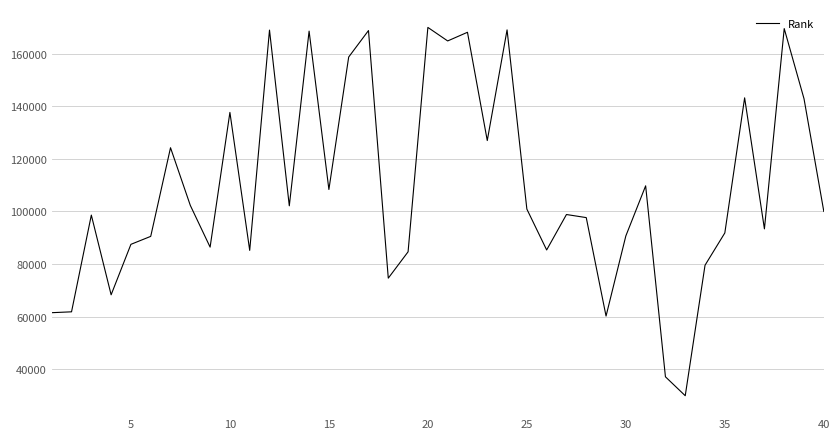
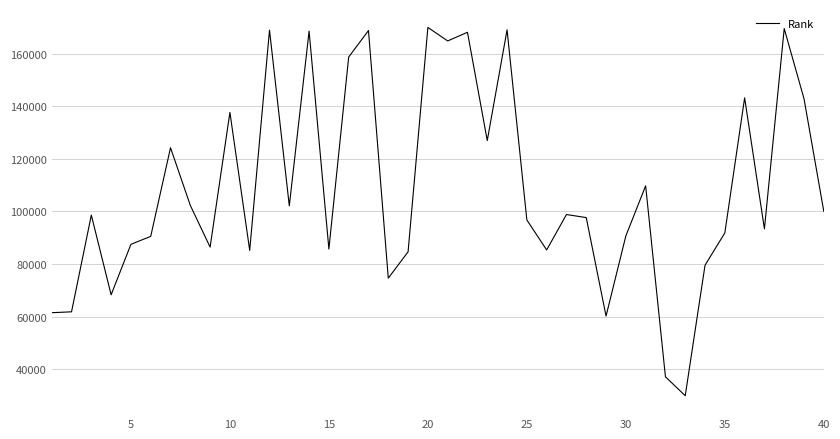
15: 108000 -> 86000
25: 101000 -> 97000
